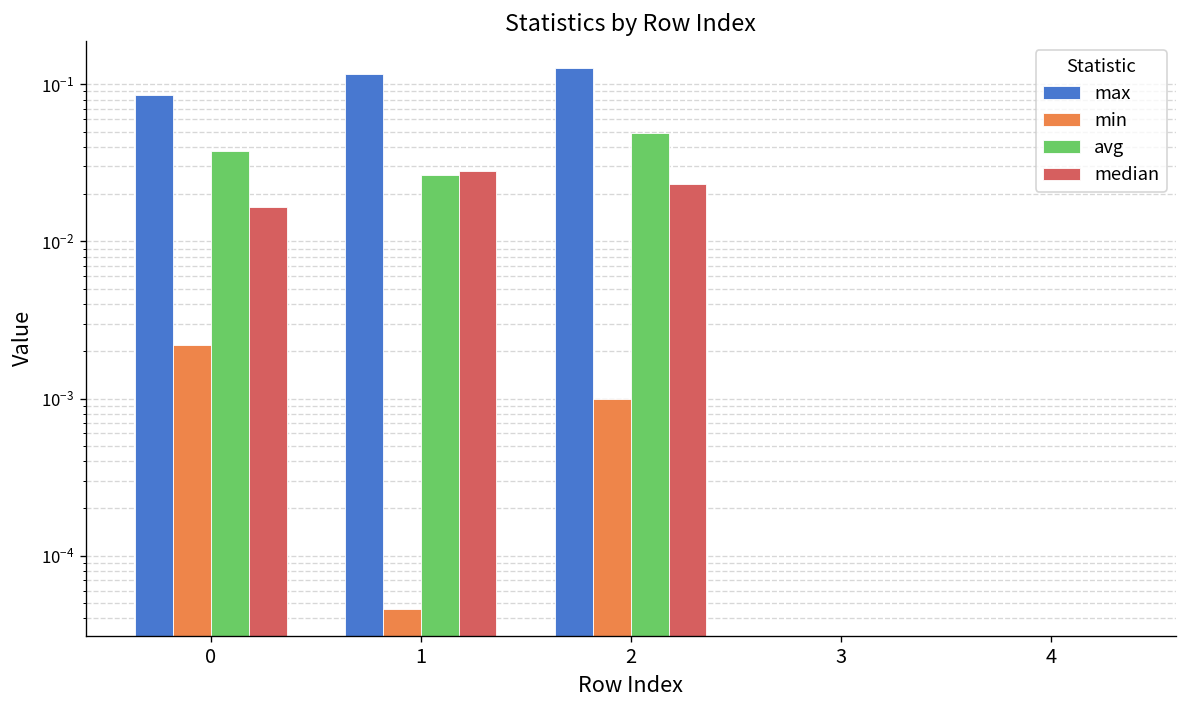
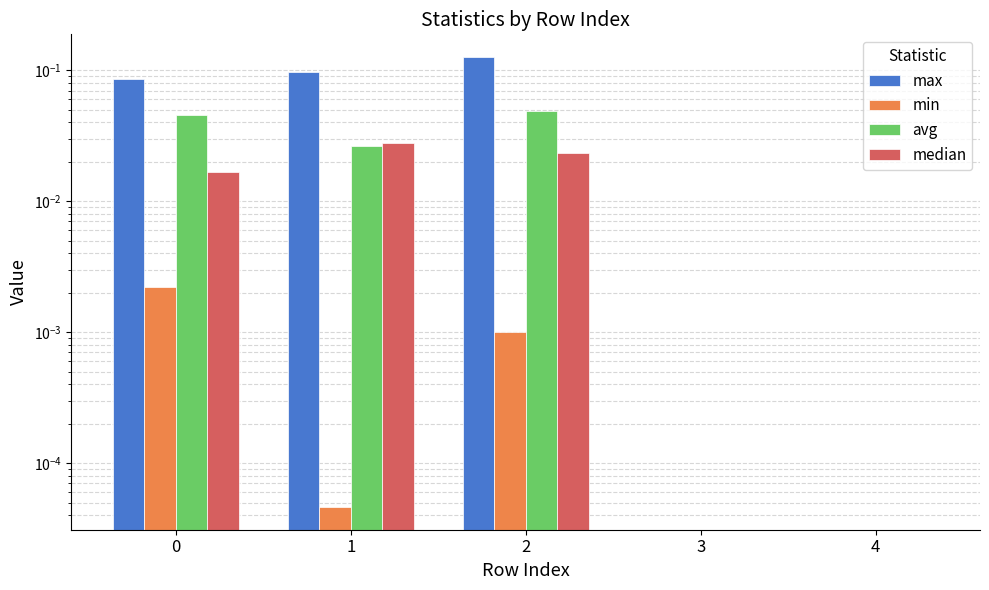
avg, 0: 0.037 -> 0.046
max, 1: 0.12 -> 0.10
